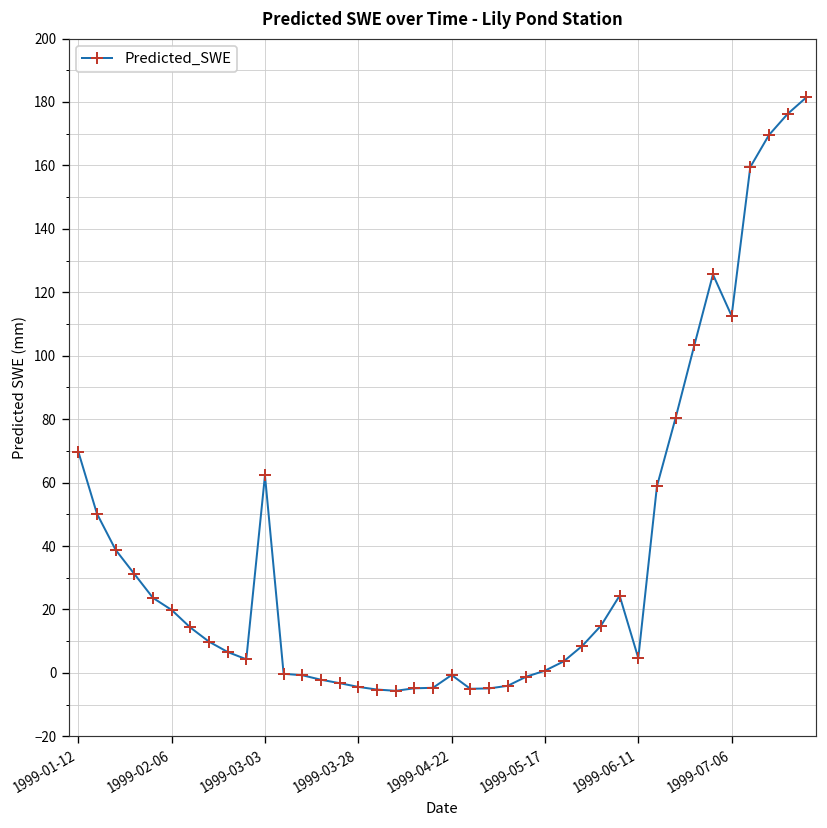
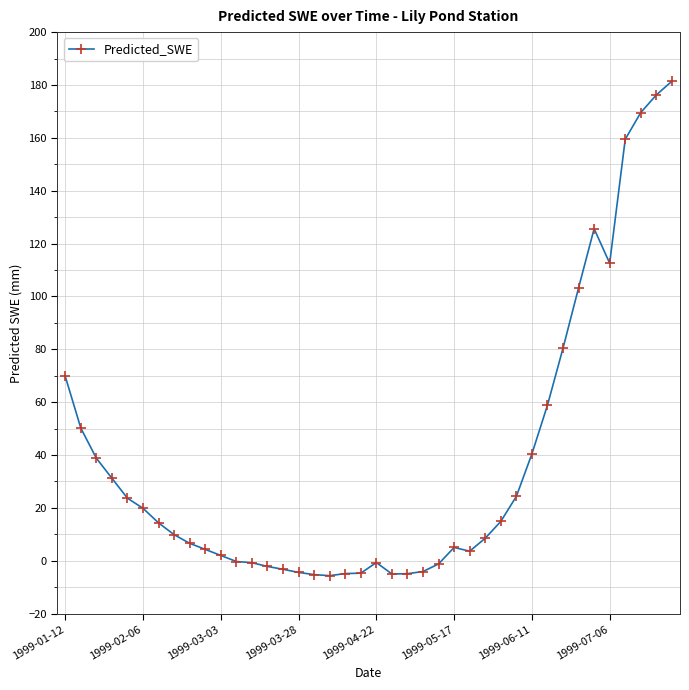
1999-03-03: 62 -> 2
1999-05-17: 1 -> 5
1999-06-11: 5 -> 40
